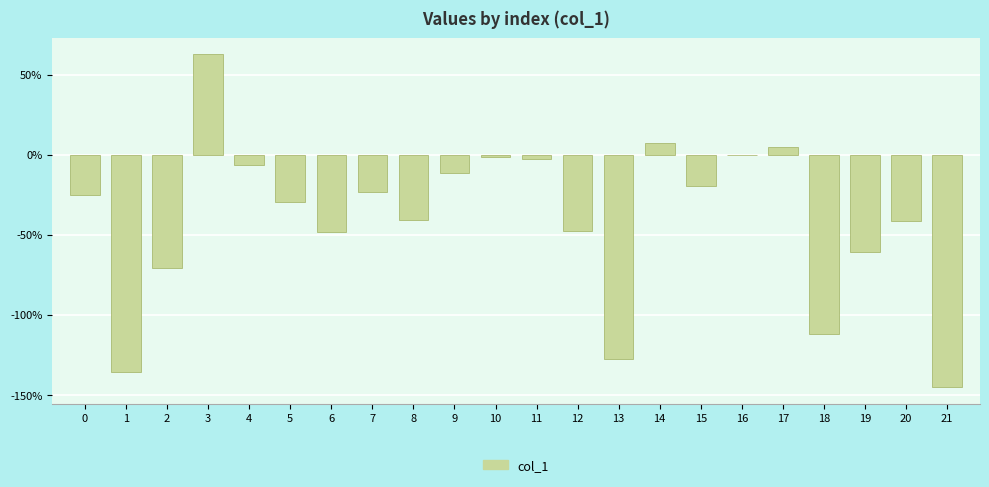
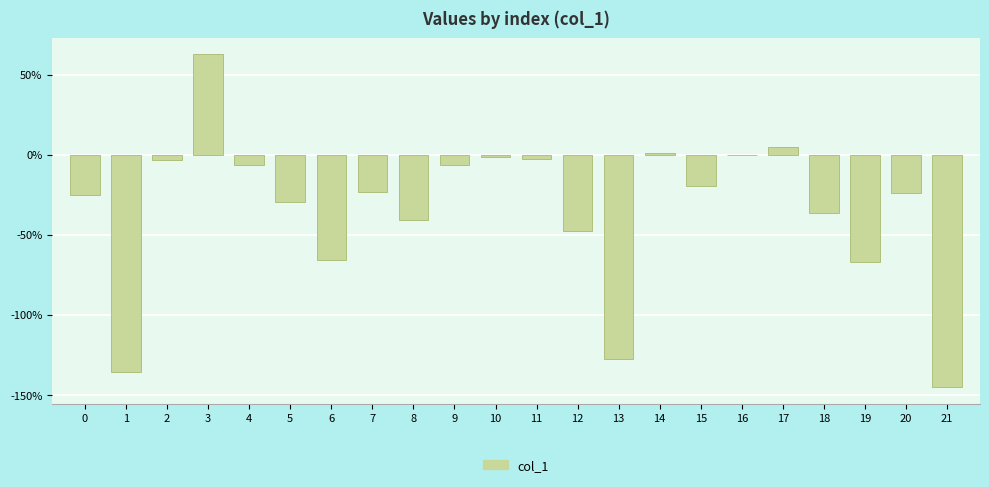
2: -71% -> -3%
6: -48% -> -66%
9: -11% -> -6%
14: 7% -> 1%
18: -112% -> -37%
19: -61% -> -67%
20: -41% -> -24%
